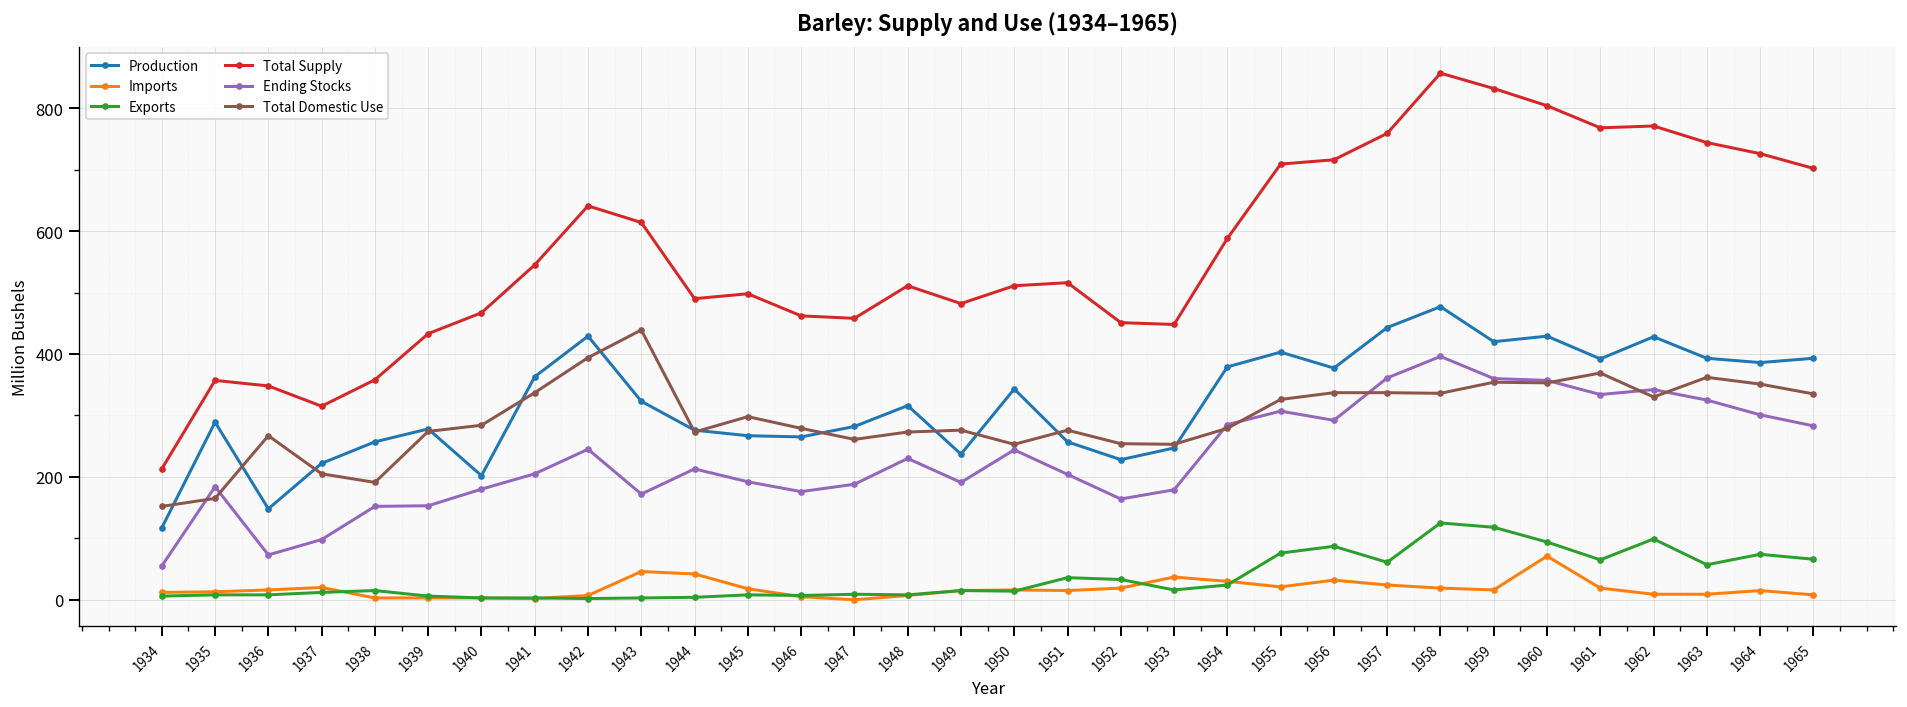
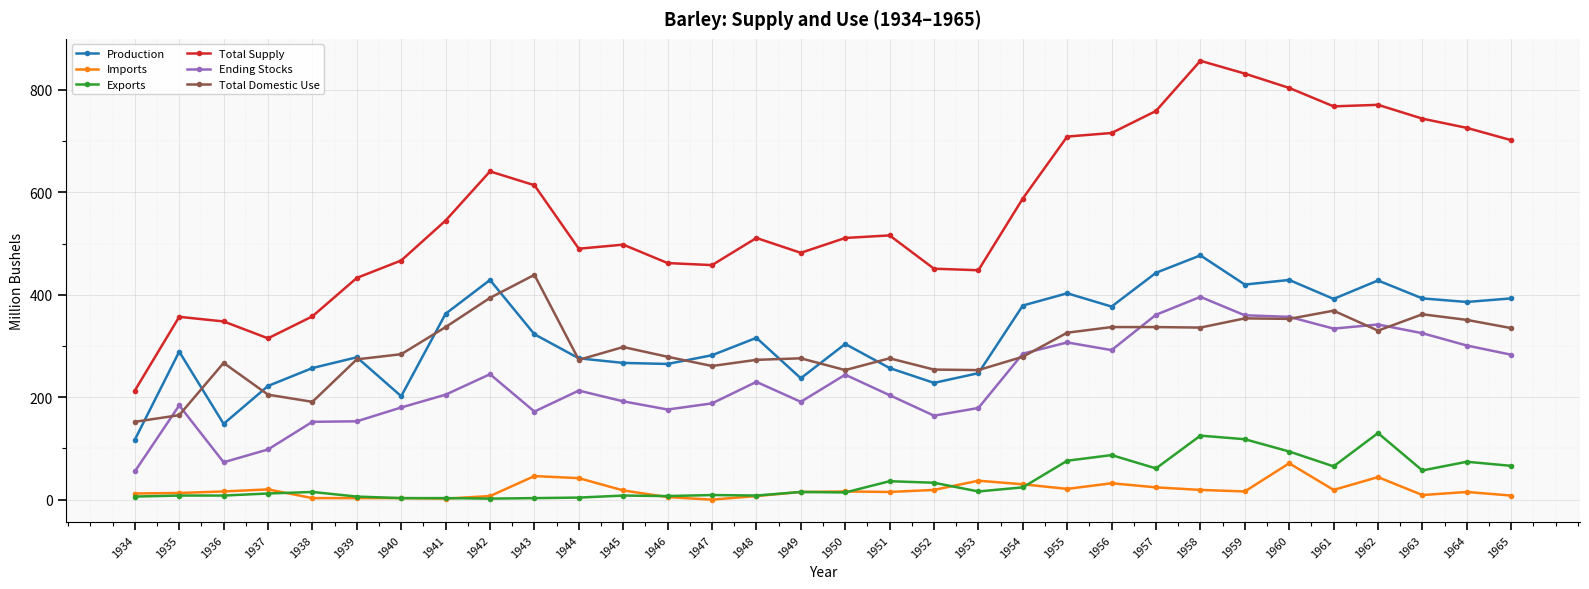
Production, 1950: 340 -> 300
Imports, 1962: 10 -> 40
Exports, 1962: 100 -> 130
